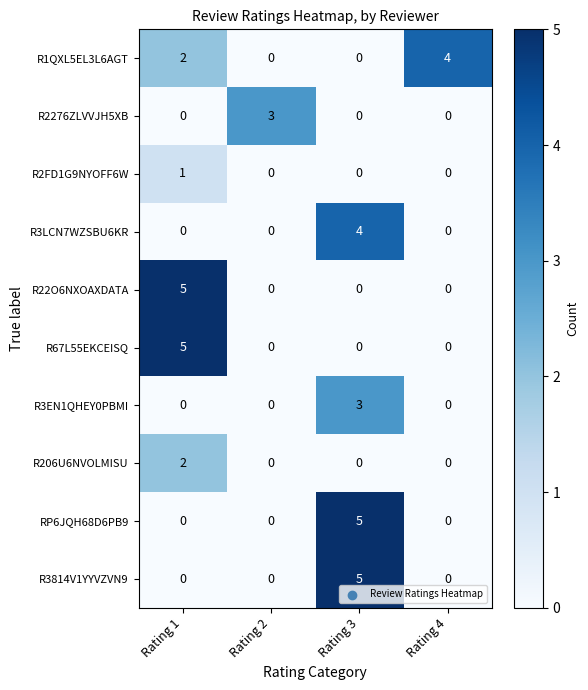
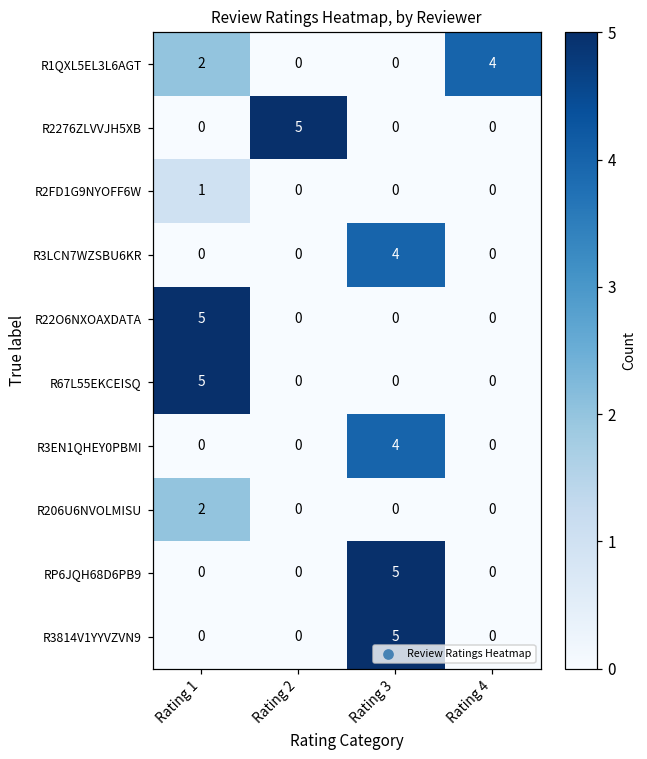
R2276ZLVVJH5XB, Rating 2: 3 -> 5
R3EN1QHEY0PBMI, Rating 3: 3 -> 4
